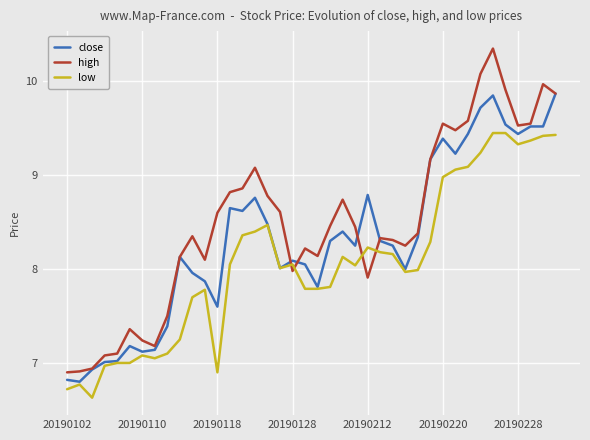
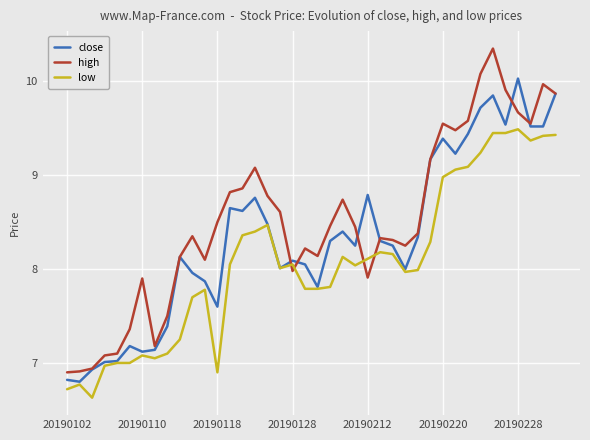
high, 20190110: 7.2 -> 7.9
high, 20190118: 8.6 -> 8.5
low, 20190212: 8.2 -> 8.1
close, 20190228: 9.4 -> 10.0
high, 20190228: 9.5 -> 9.7
low, 20190228: 9.3 -> 9.5
